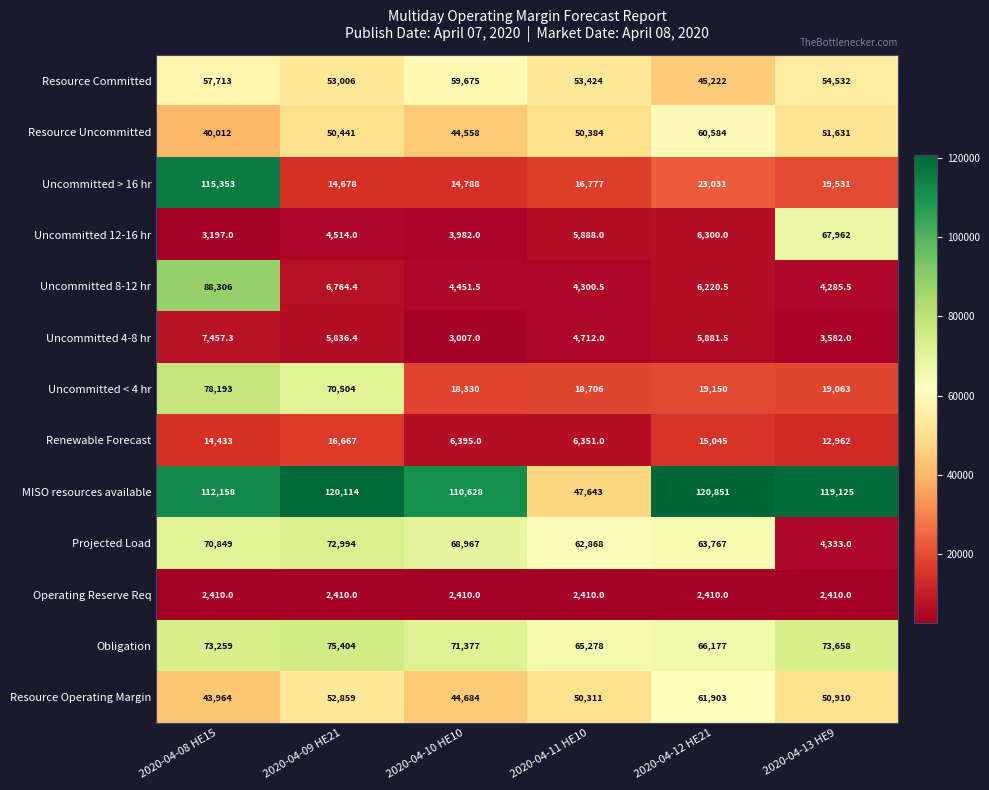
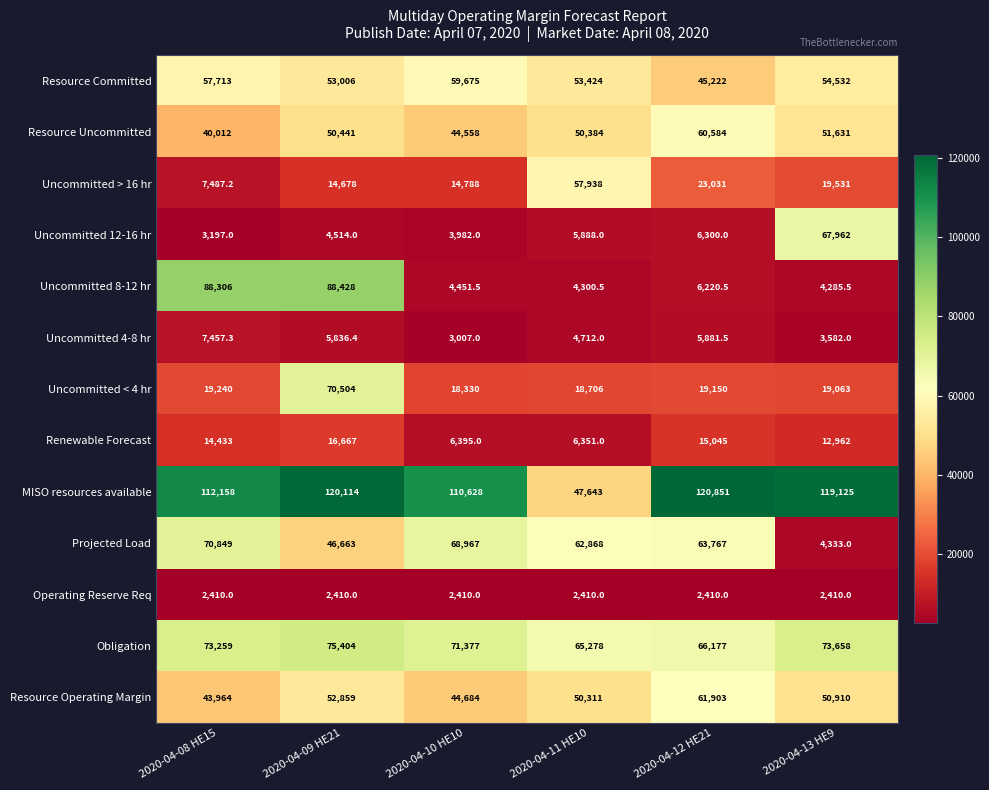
Uncommitted > 16 hr, 2020-04-08 HE15: 115,353 -> 7,487.2
Uncommitted > 16 hr, 2020-04-11 HE10: 16,777 -> 57,938
Uncommitted 8-12 hr, 2020-04-09 HE21: 6,764.4 -> 88,428
Uncommitted < 4 hr, 2020-04-08 HE15: 78,193 -> 19,240
Projected Load, 2020-04-09 HE21: 72,994 -> 46,663
